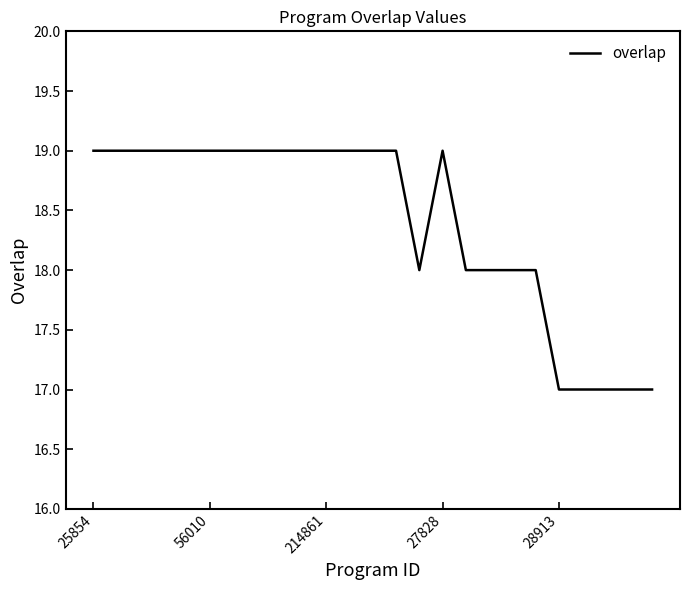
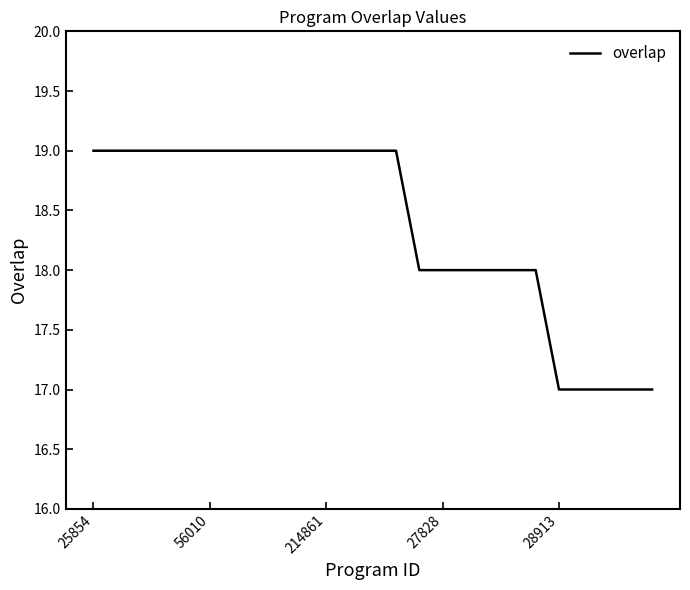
27828: 19 -> 18
